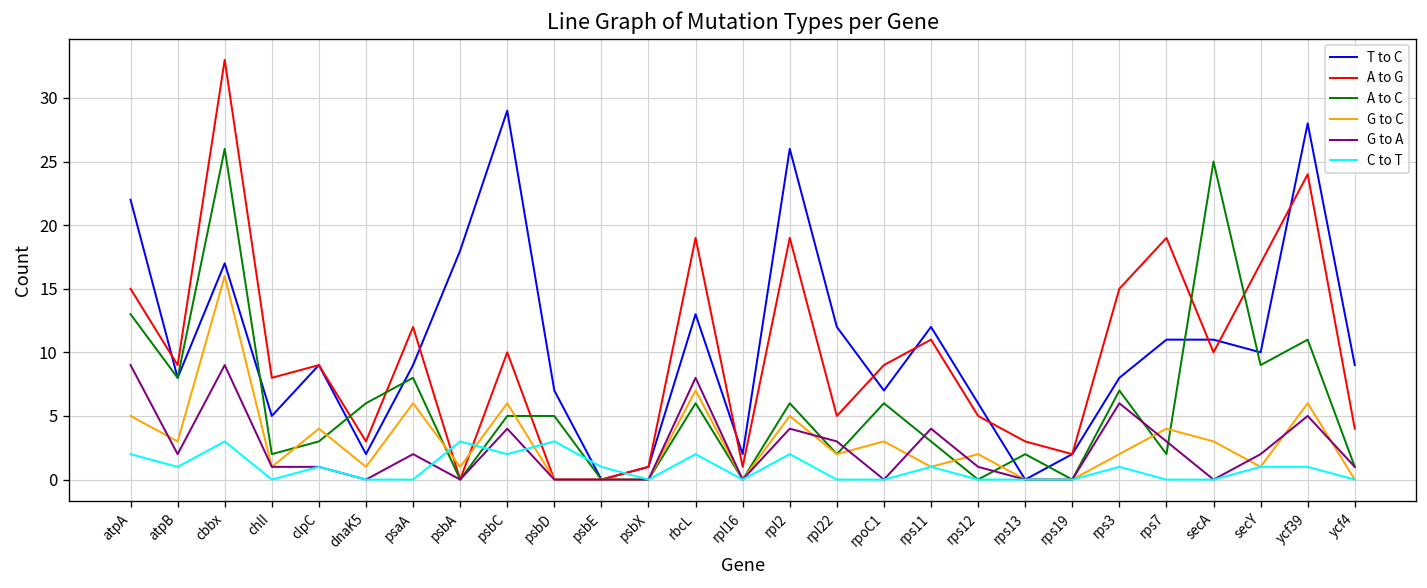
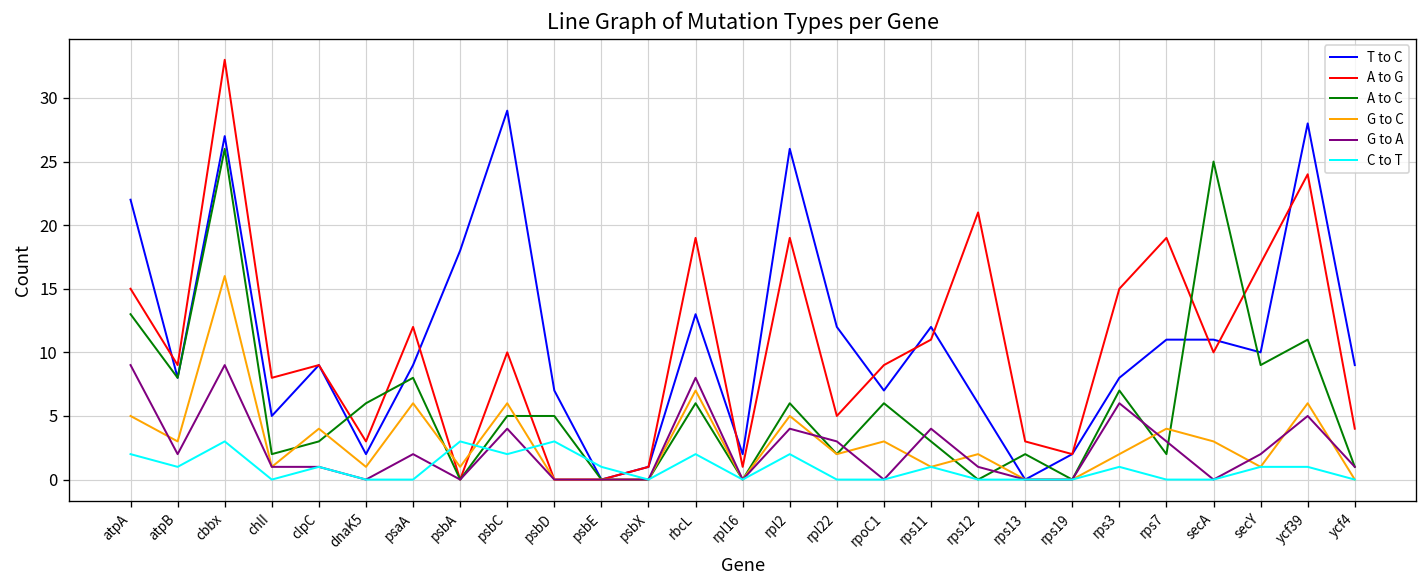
T to C, cbbx: 17 -> 27
A to G, rps12: 5 -> 21
